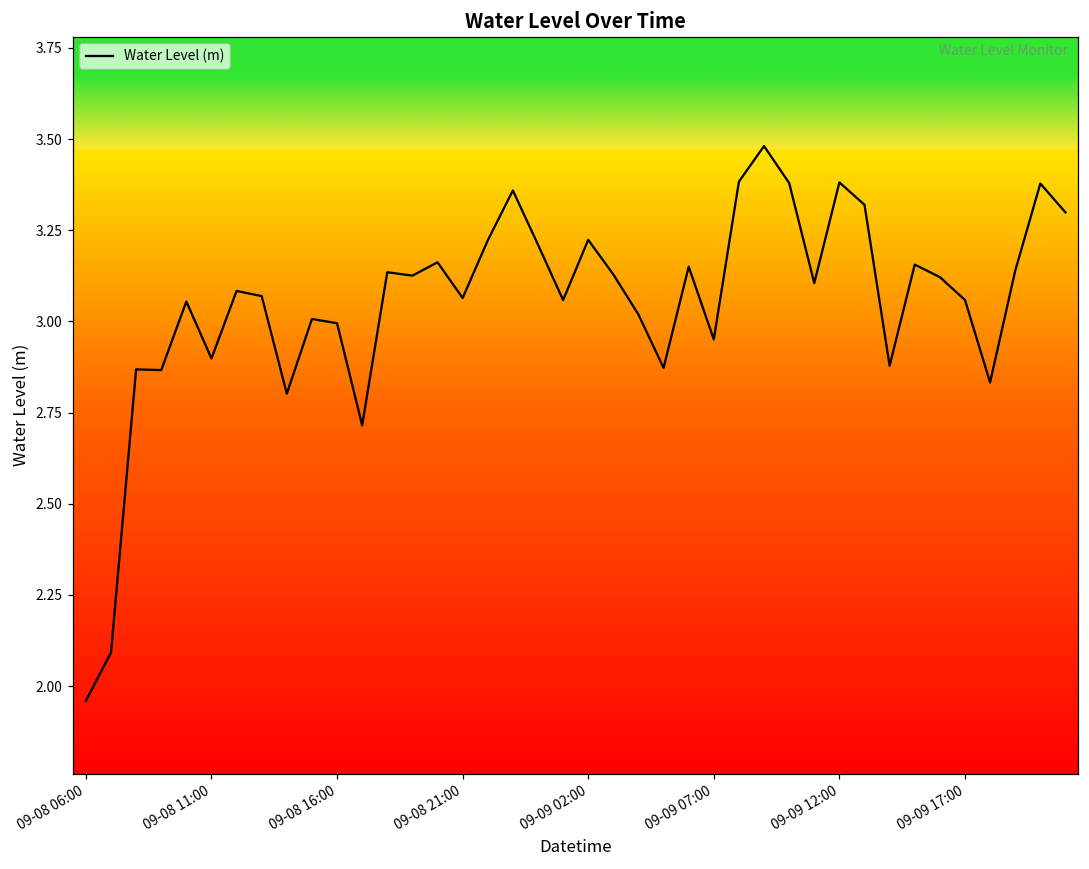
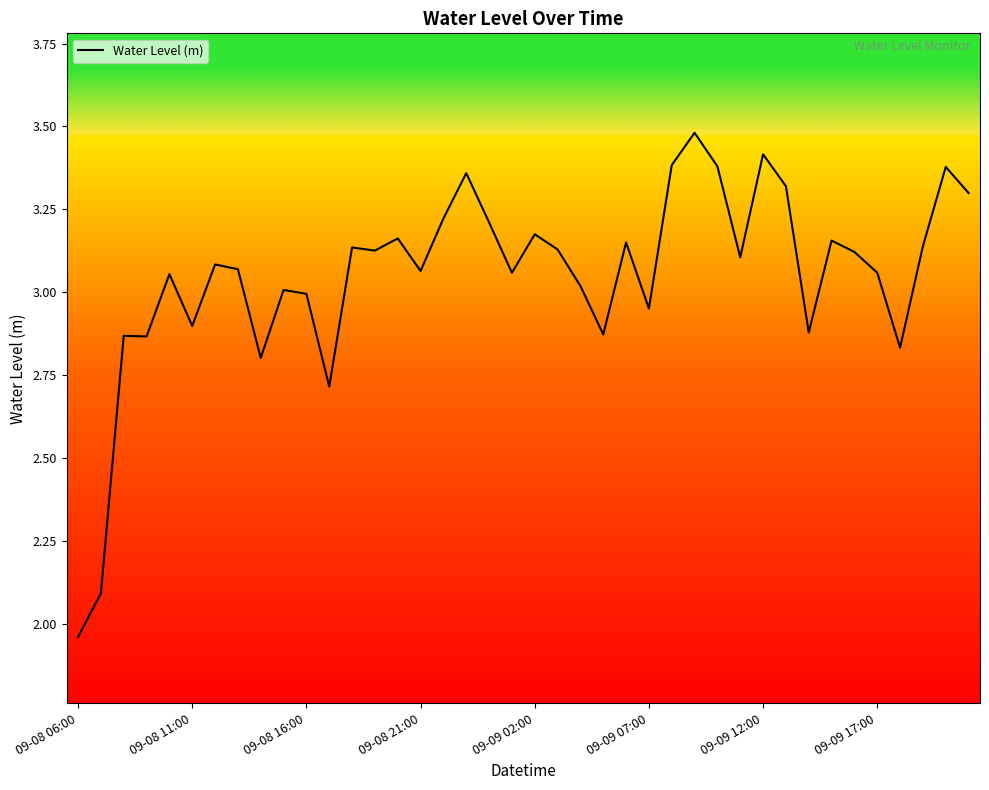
09-09 02:00: 3.22 -> 3.17
09-09 12:00: 3.38 -> 3.42
